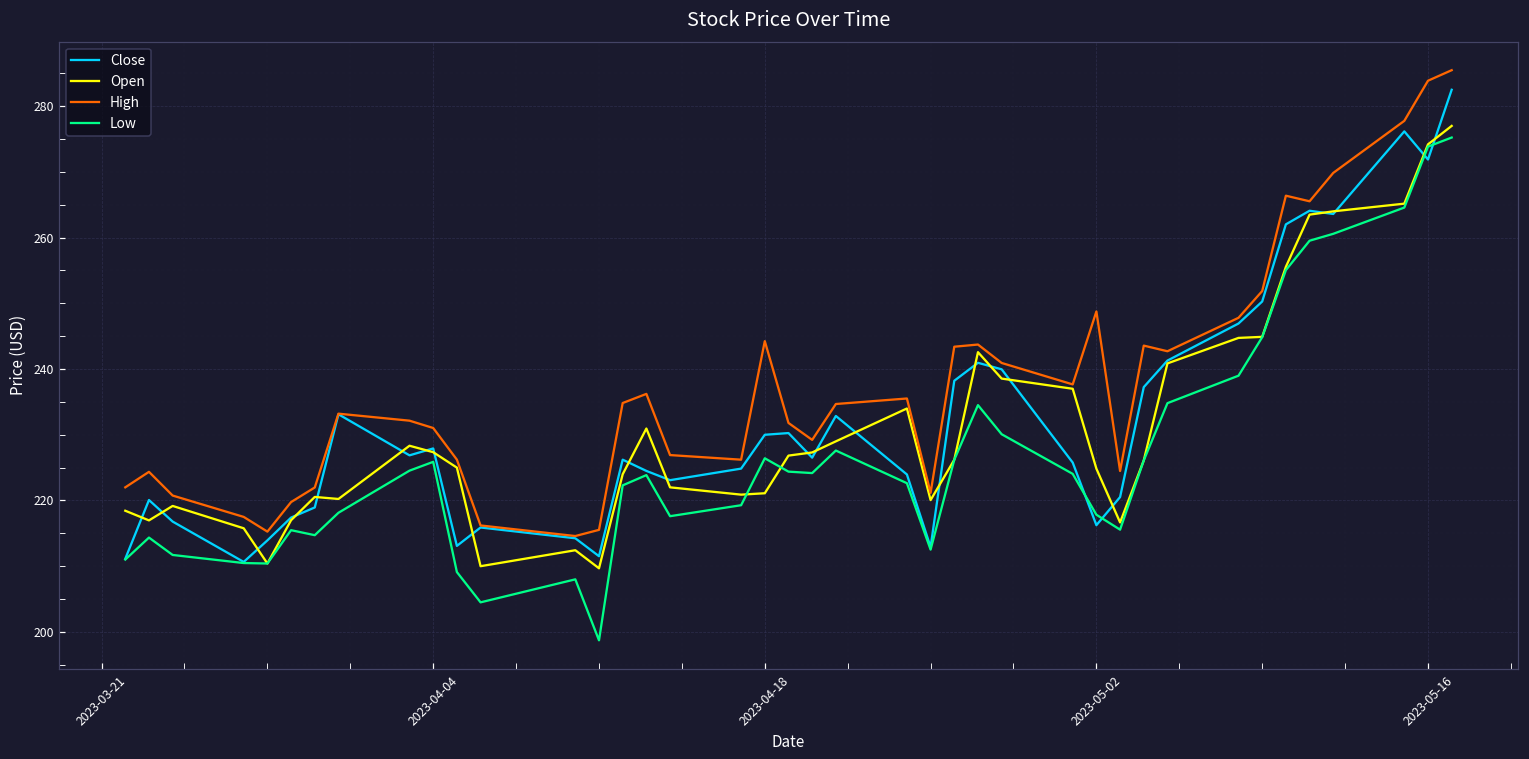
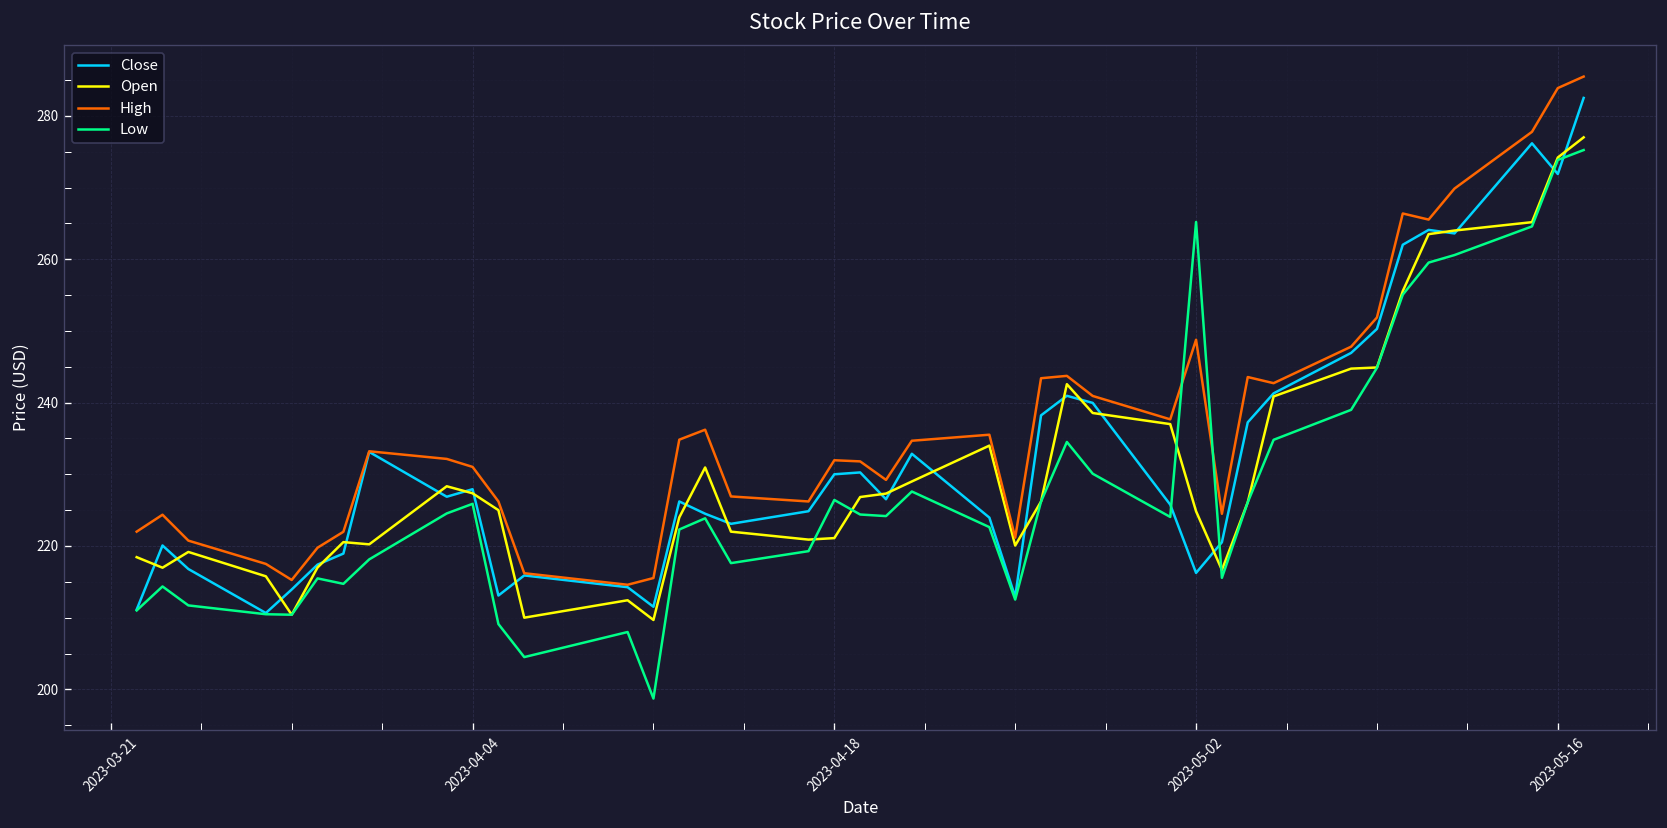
High, 2023-04-18: 244 -> 232
Low, 2023-05-02: 218 -> 265
